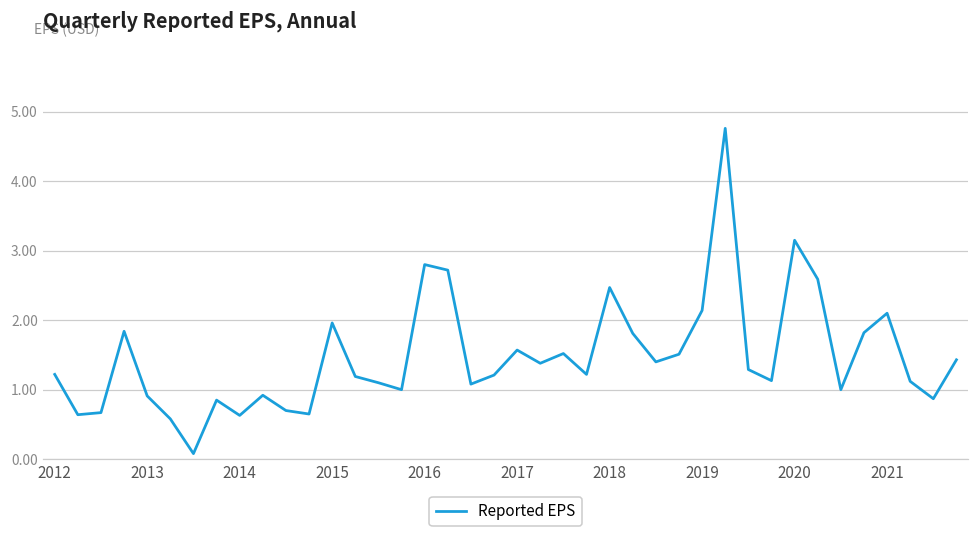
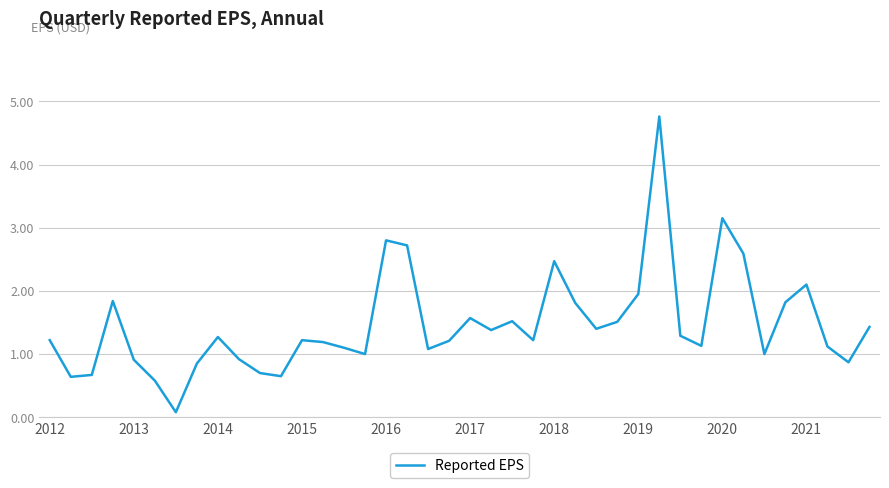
2014: 0.6 -> 1.3
2015: 2.0 -> 1.2
2019: 2.1 -> 2.0
